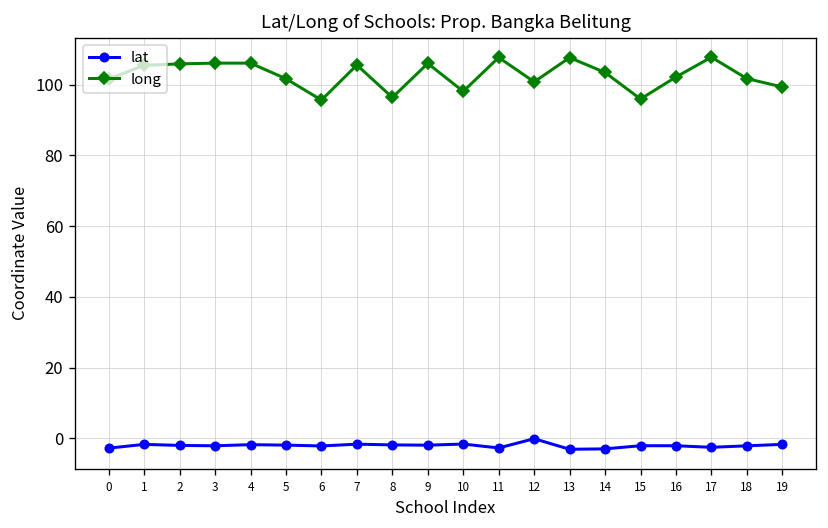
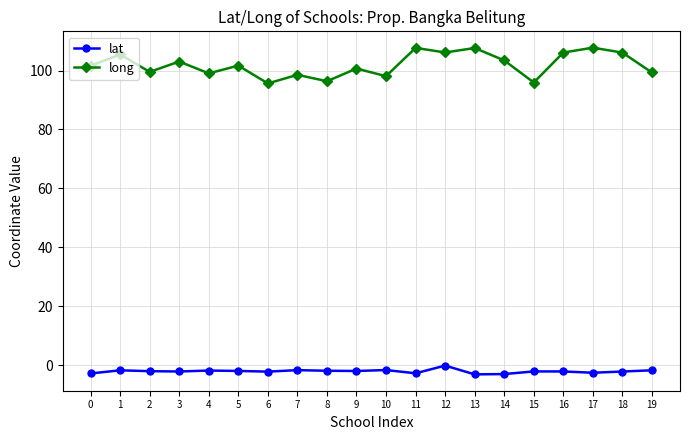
long, 2: 106 -> 100
long, 3: 106 -> 103
long, 4: 106 -> 99
long, 7: 106 -> 99
long, 9: 106 -> 101
long, 12: 101 -> 106
long, 16: 102 -> 106
long, 18: 102 -> 106
